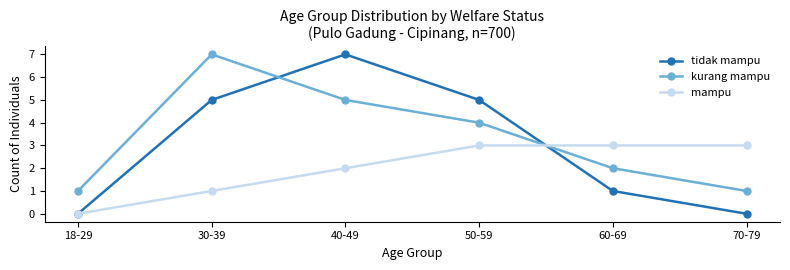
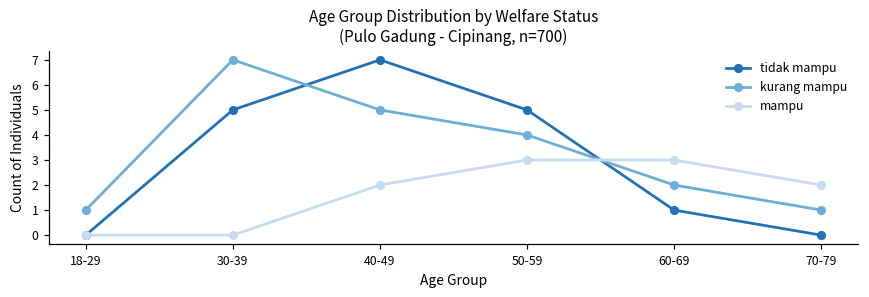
mampu, 30-39: 1 -> 0
mampu, 70-79: 3 -> 2
